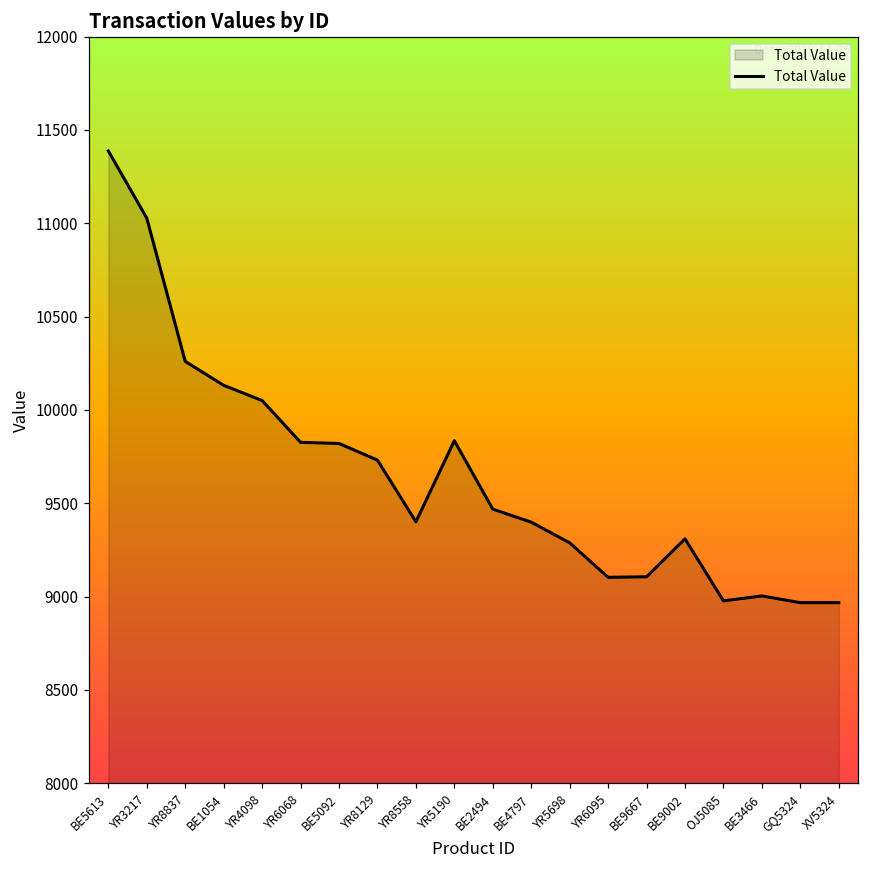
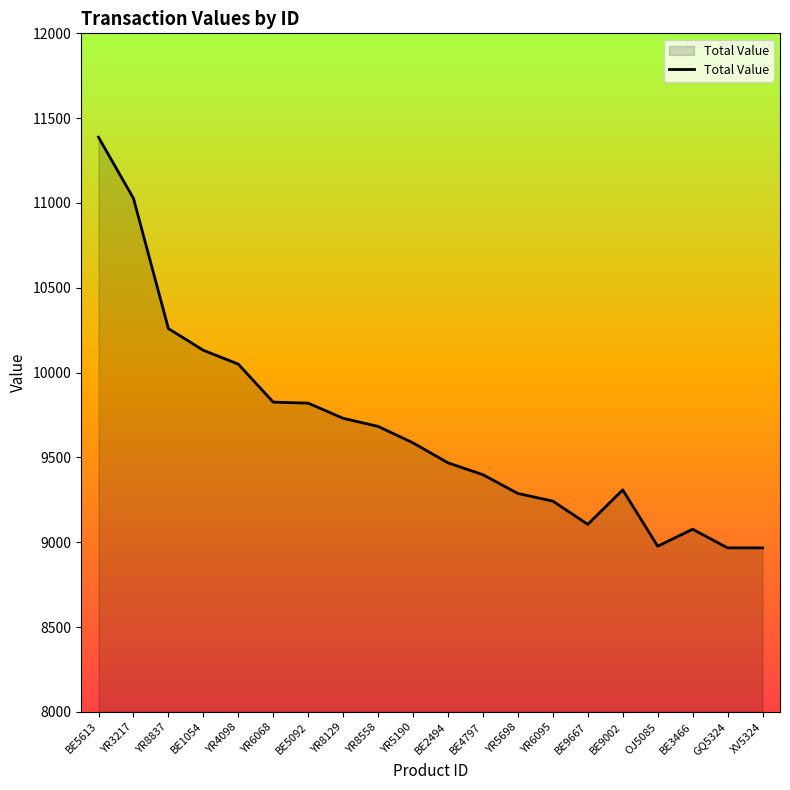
YR8558: 9400 -> 9680
YR5190: 9830 -> 9590
YR6095: 9100 -> 9240
BE3466: 9000 -> 9080
